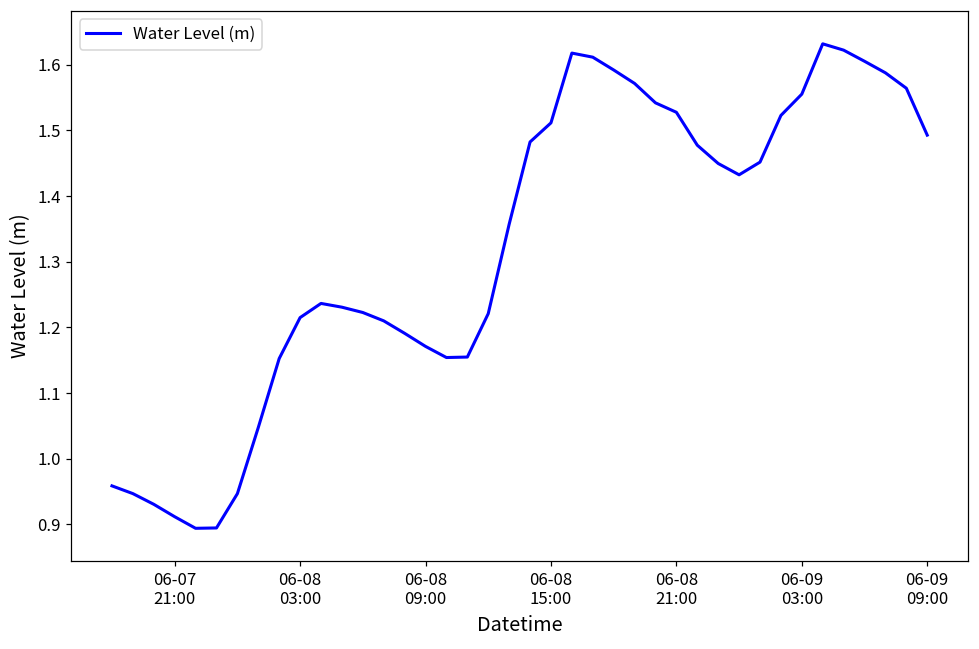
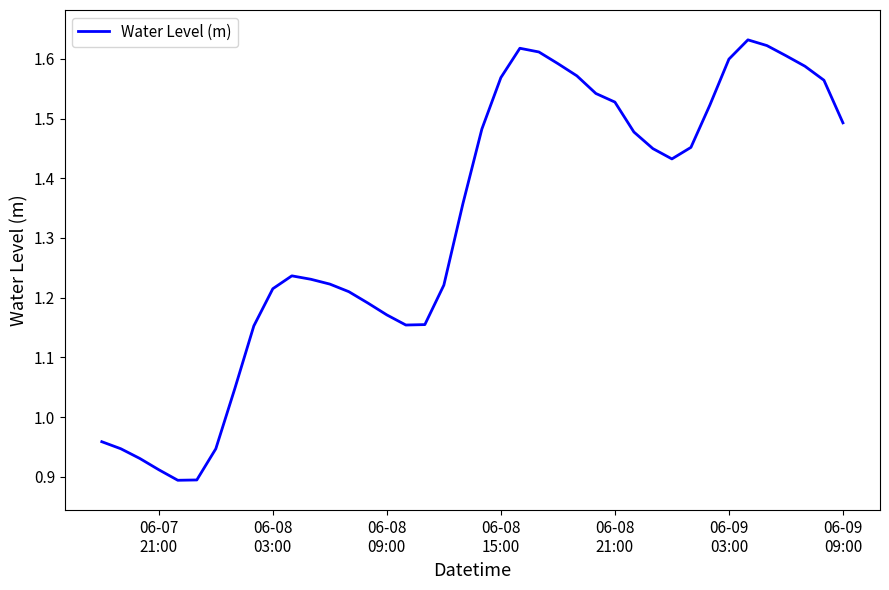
06-08 15:00: 1.51 -> 1.57
06-09 03:00: 1.56 -> 1.60
